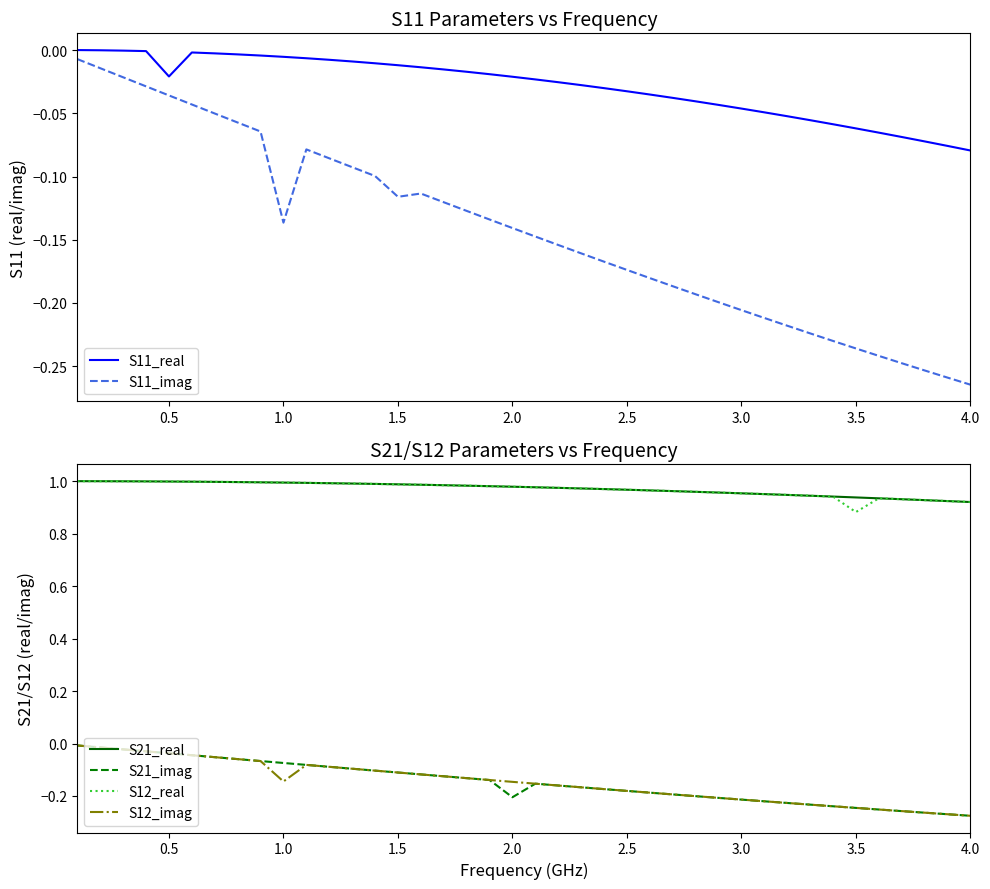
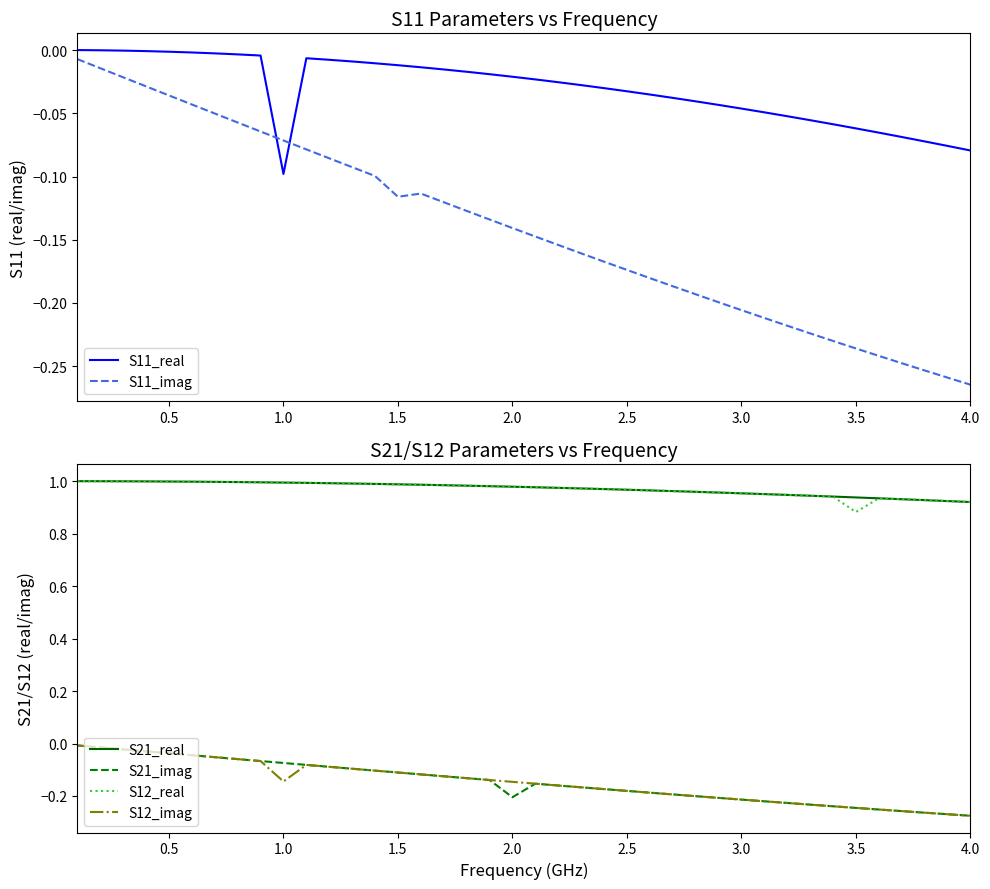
S11 Parameters vs Frequency, S11_real, 0.5: -0.021 -> -0.001
S11 Parameters vs Frequency, S11_real, 1.0: -0.005 -> -0.098
S11 Parameters vs Frequency, S11_imag, 1.0: -0.136 -> -0.072
